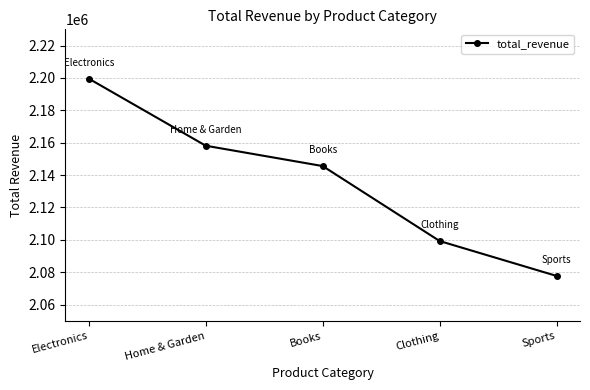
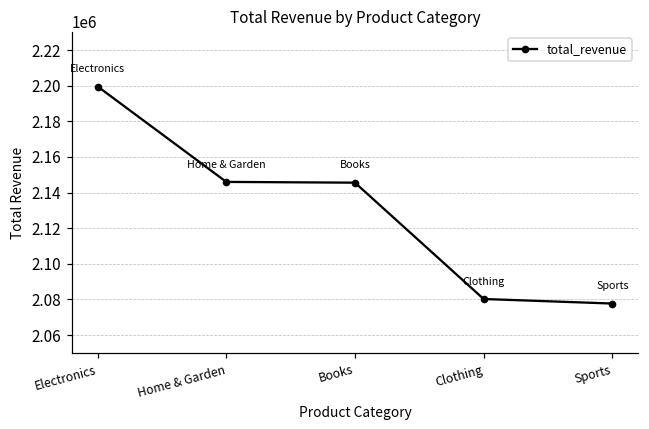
Home & Garden: 2158000 -> 2146000
Clothing: 2099000 -> 2080000
